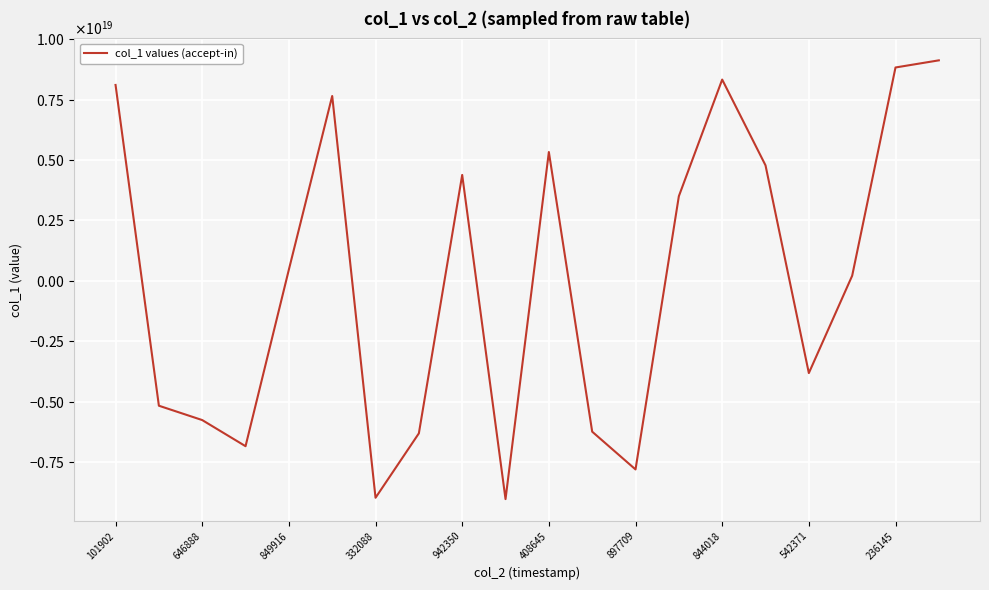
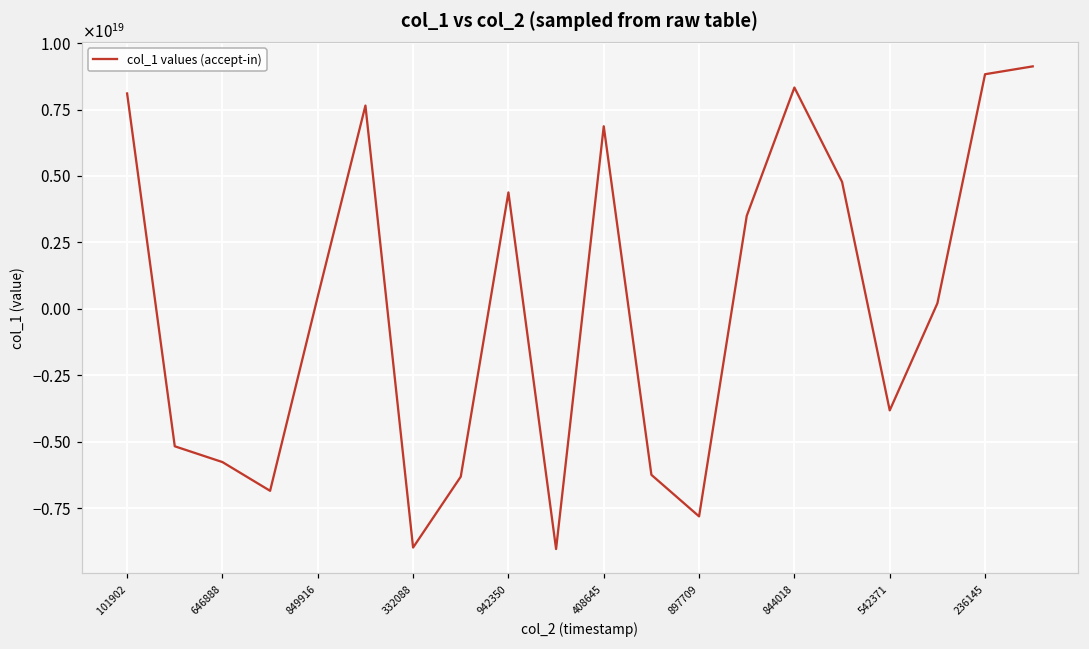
408645: 5300000000000000000 -> 6900000000000000000
